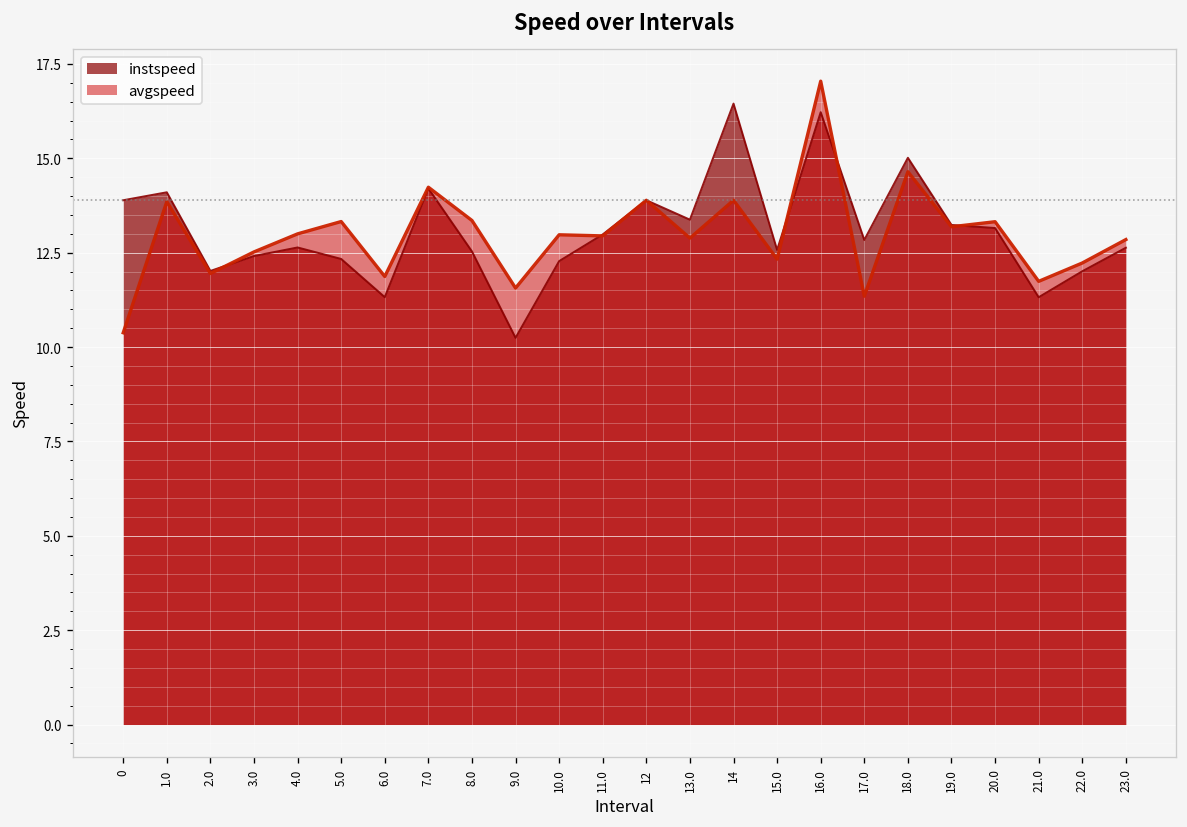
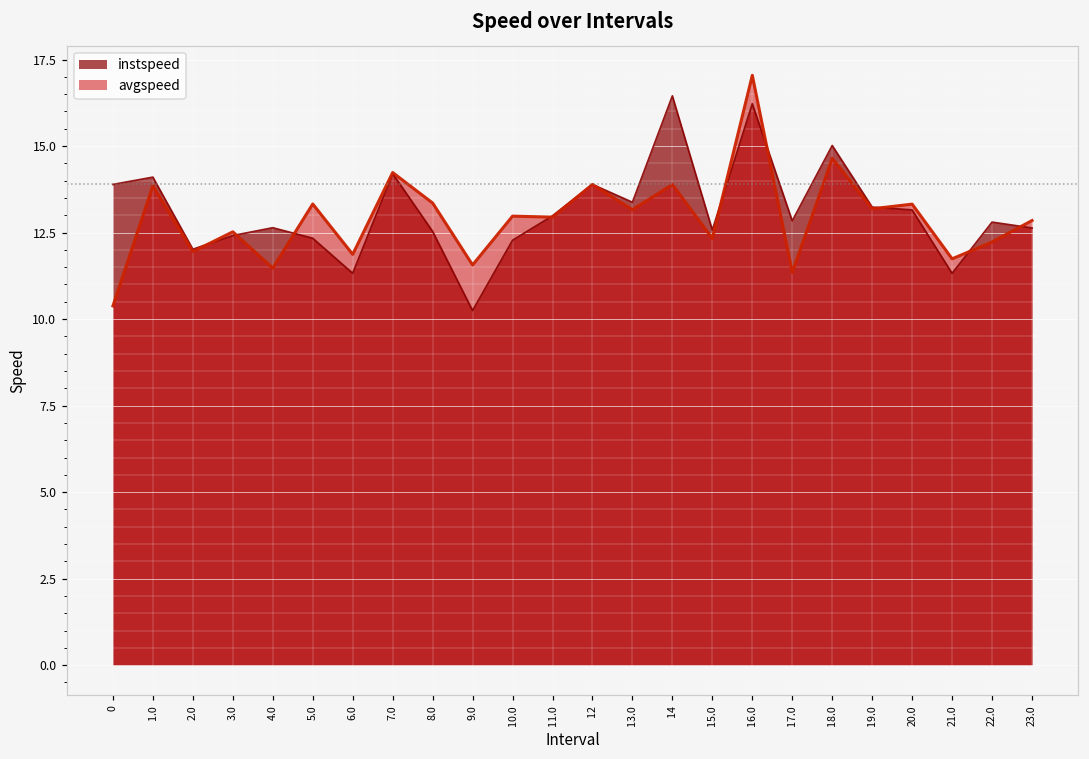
avgspeed, 4.0: 13.0 -> 11.5
avgspeed, 13.0: 12.9 -> 13.2
instspeed, 22.0: 12.0 -> 12.8
